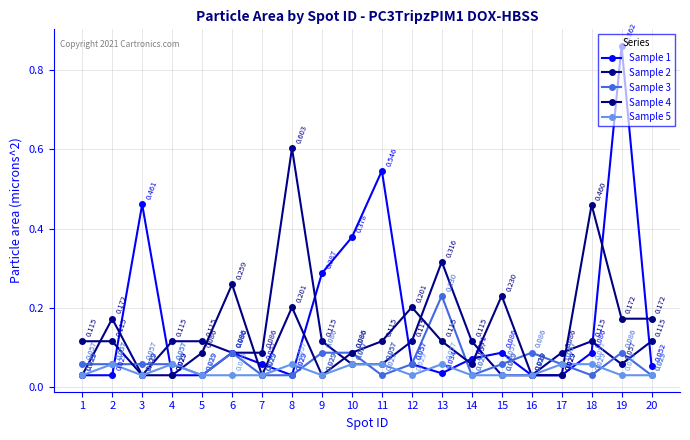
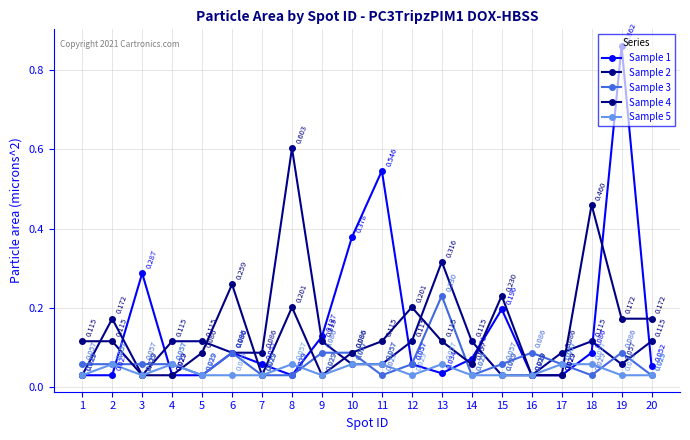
Sample 1, 3: 0.461 -> 0.287
Sample 1, 9: 0.287 -> 0.127
Sample 1, 15: 0.086 -> 0.196
